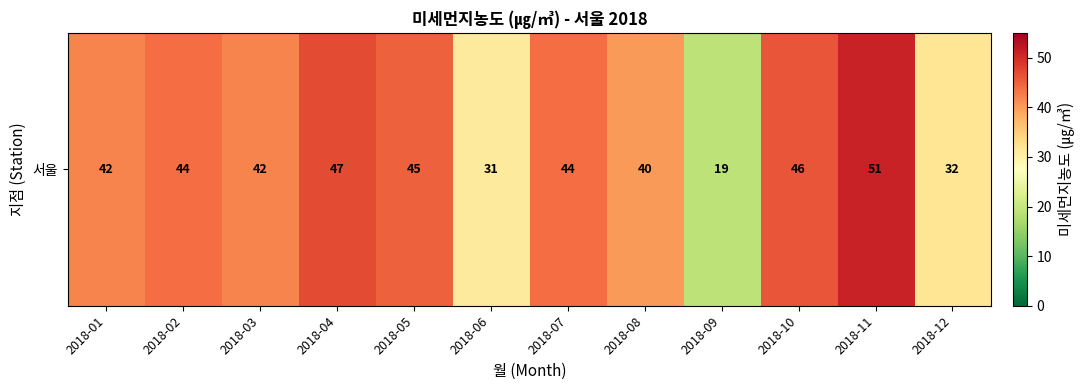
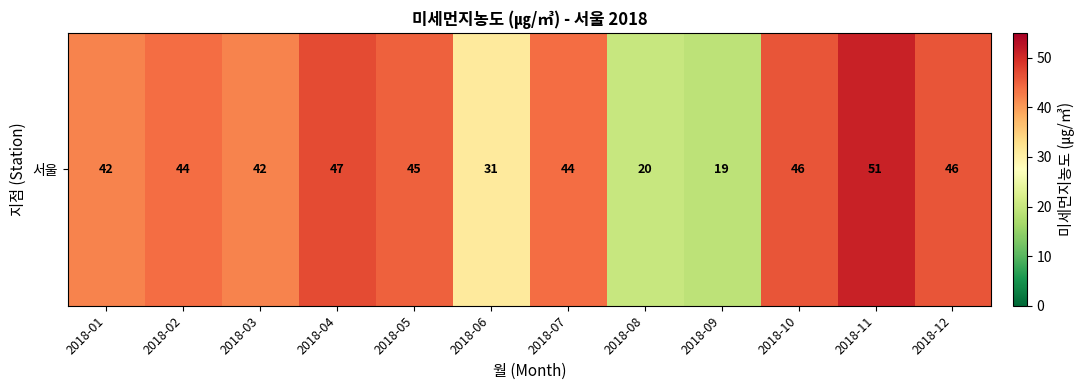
서울, 2018-08: 40 -> 20
서울, 2018-12: 32 -> 46
